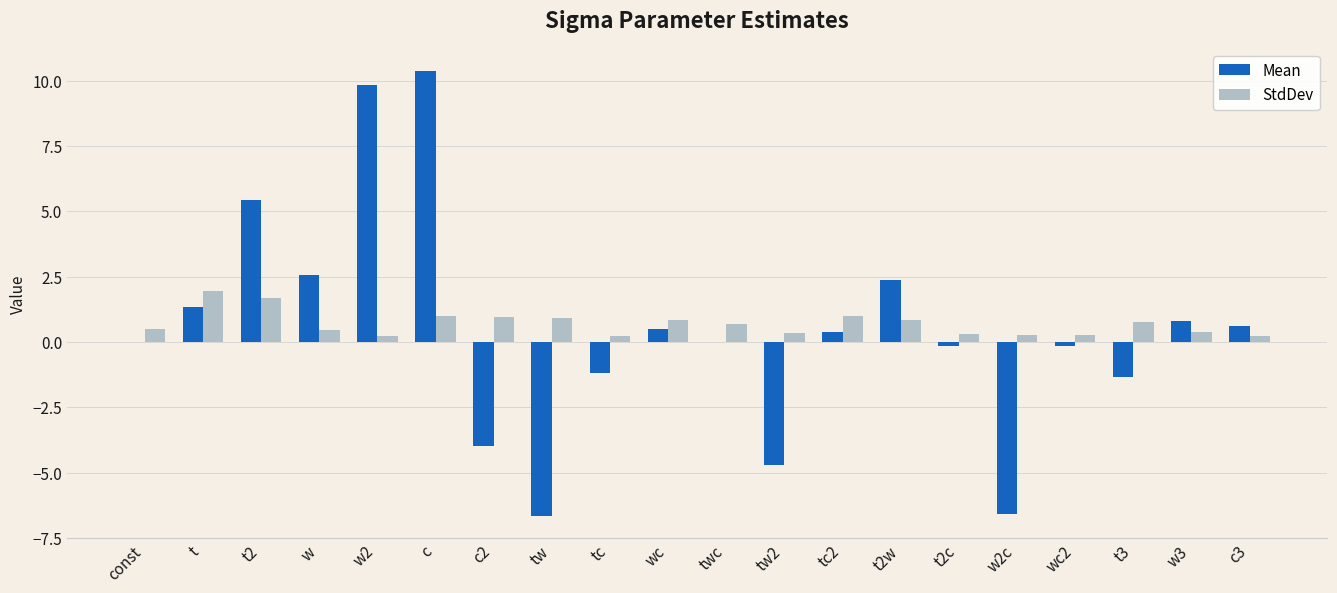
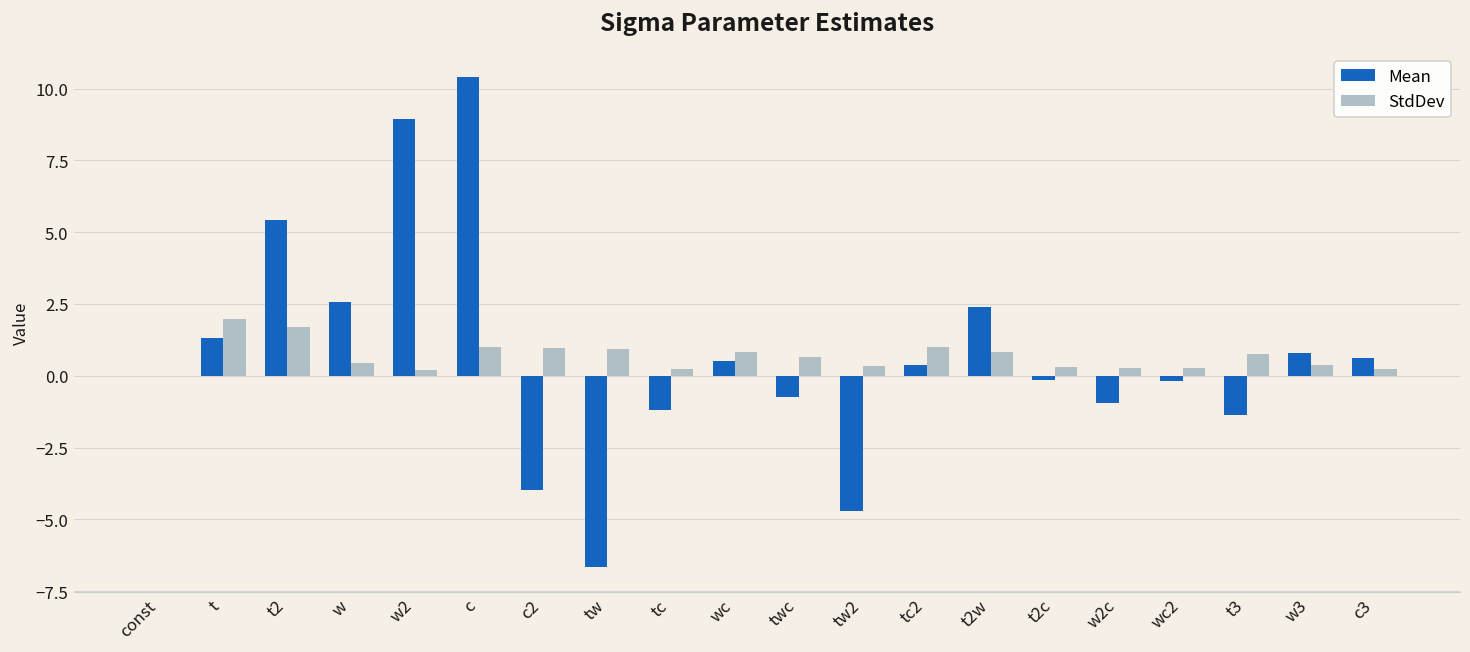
StdDev, const: 0.5 -> 0.0
Mean, w2: 9.8 -> 8.9
Mean, twc: 0.0 -> -0.7
Mean, w2c: -6.6 -> -0.9
